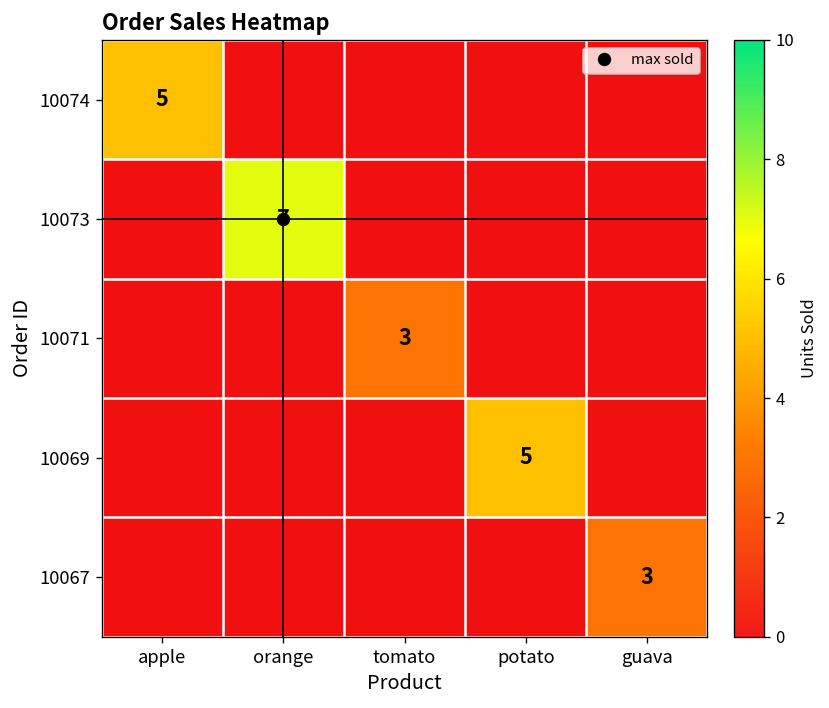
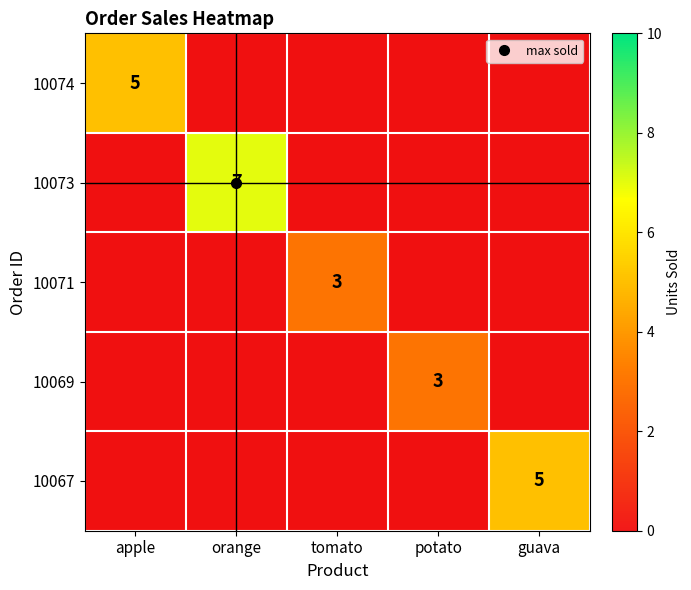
10069, potato: 5 -> 3
10067, guava: 3 -> 5
